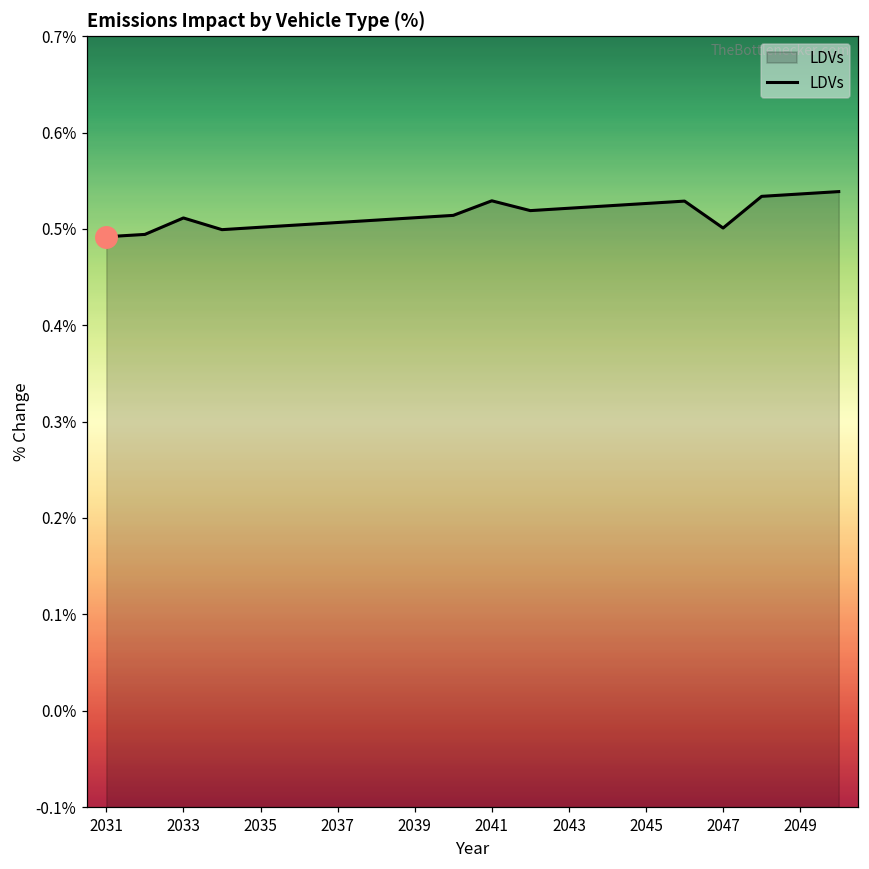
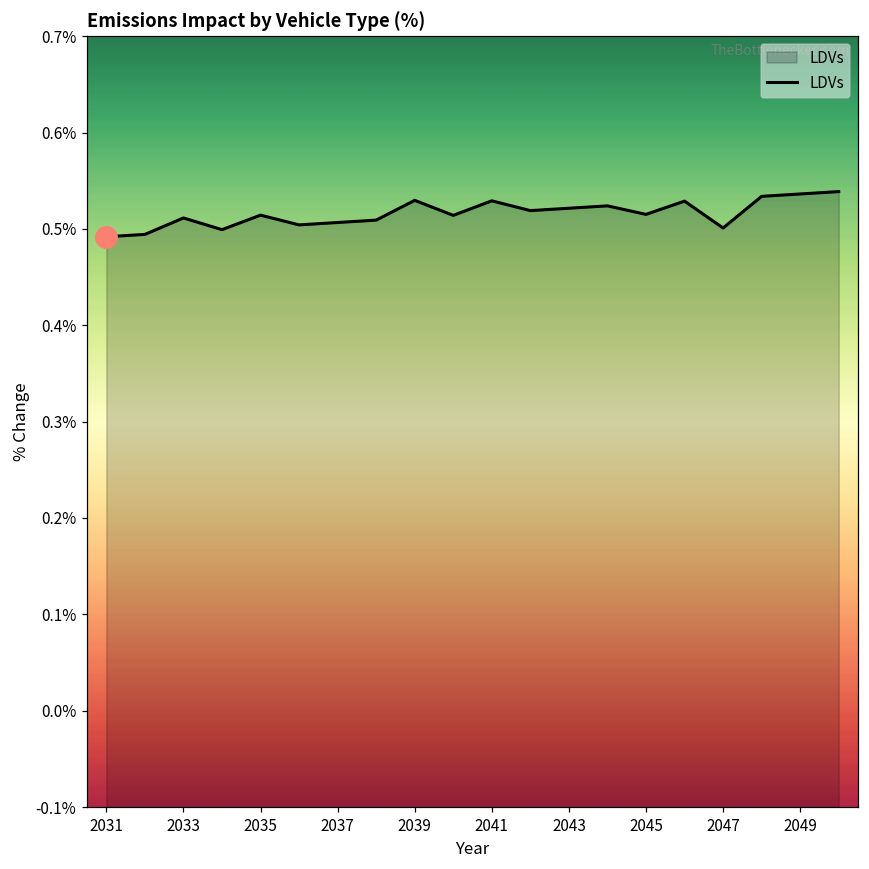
LDVs, 2035: 0.50% -> 0.51%
LDVs, 2039: 0.51% -> 0.53%
LDVs, 2045: 0.53% -> 0.52%
